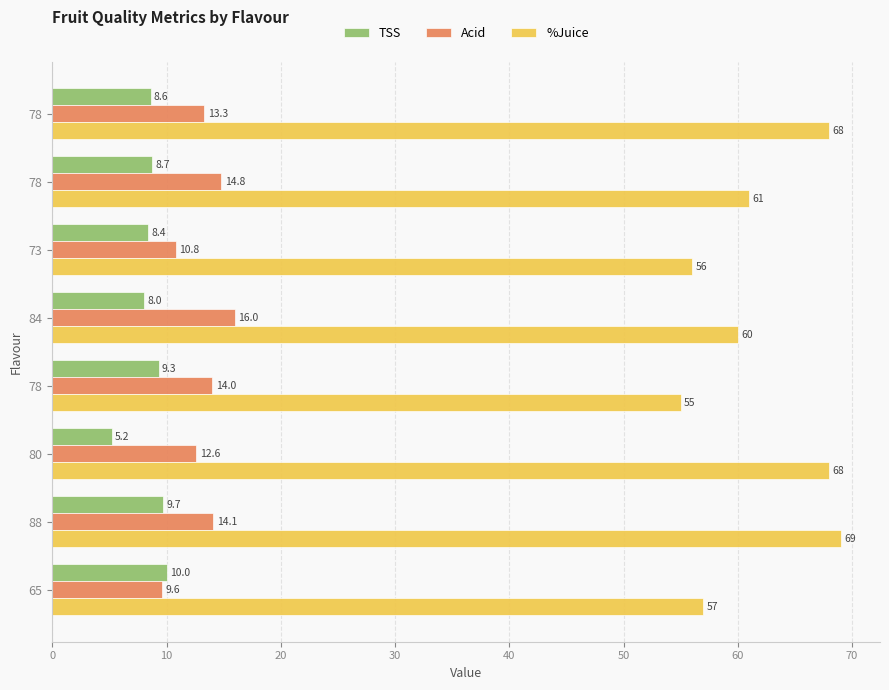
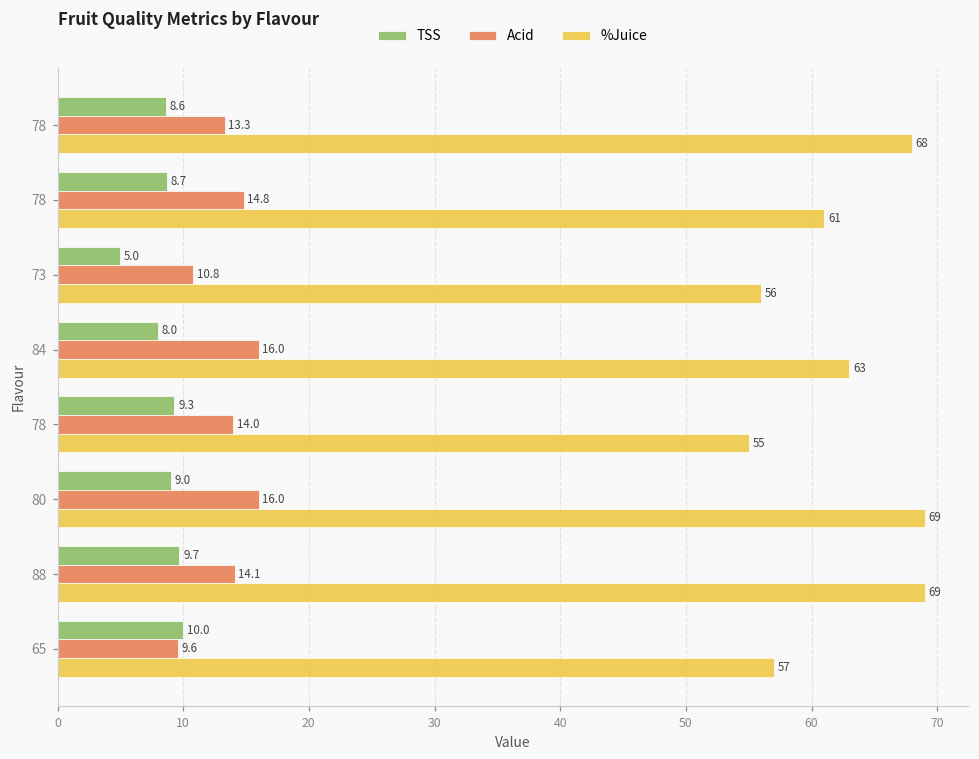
TSS, 73: 8.4 -> 5.0
%Juice, 84: 60 -> 63
TSS, 80: 5.2 -> 9.0
Acid, 80: 12.6 -> 16.0
%Juice, 80: 68 -> 69
